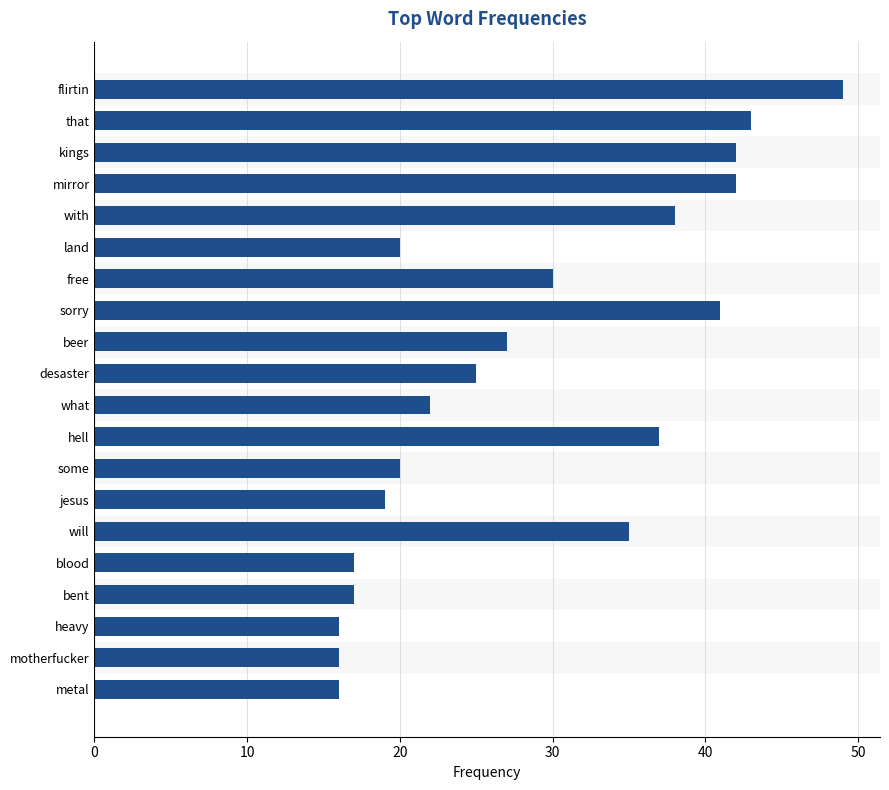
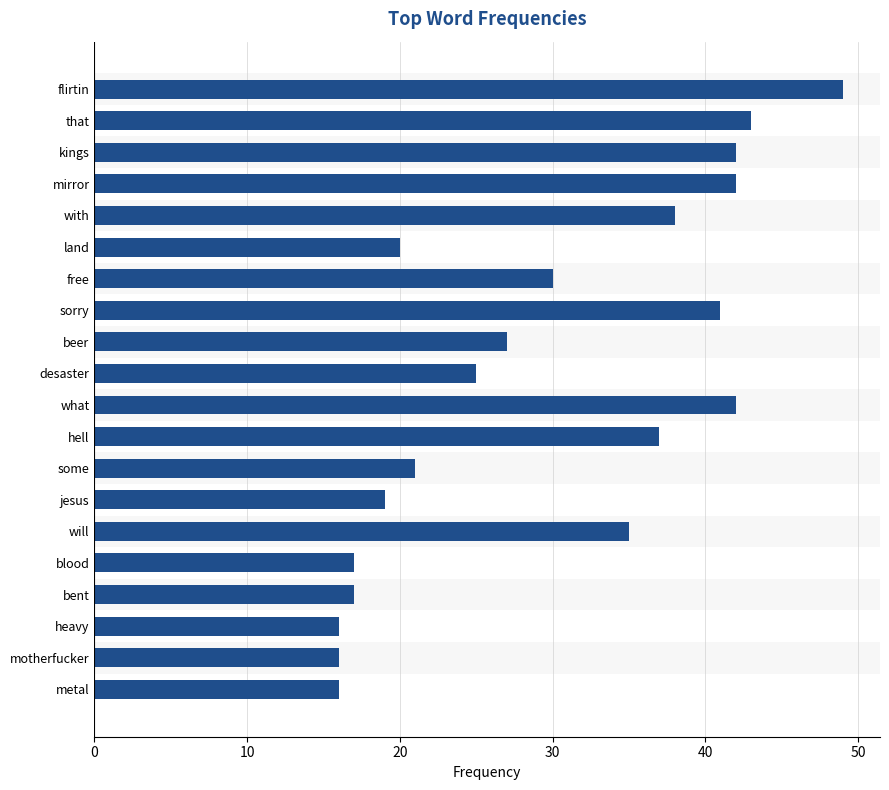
what: 22 -> 42
some: 20 -> 21
